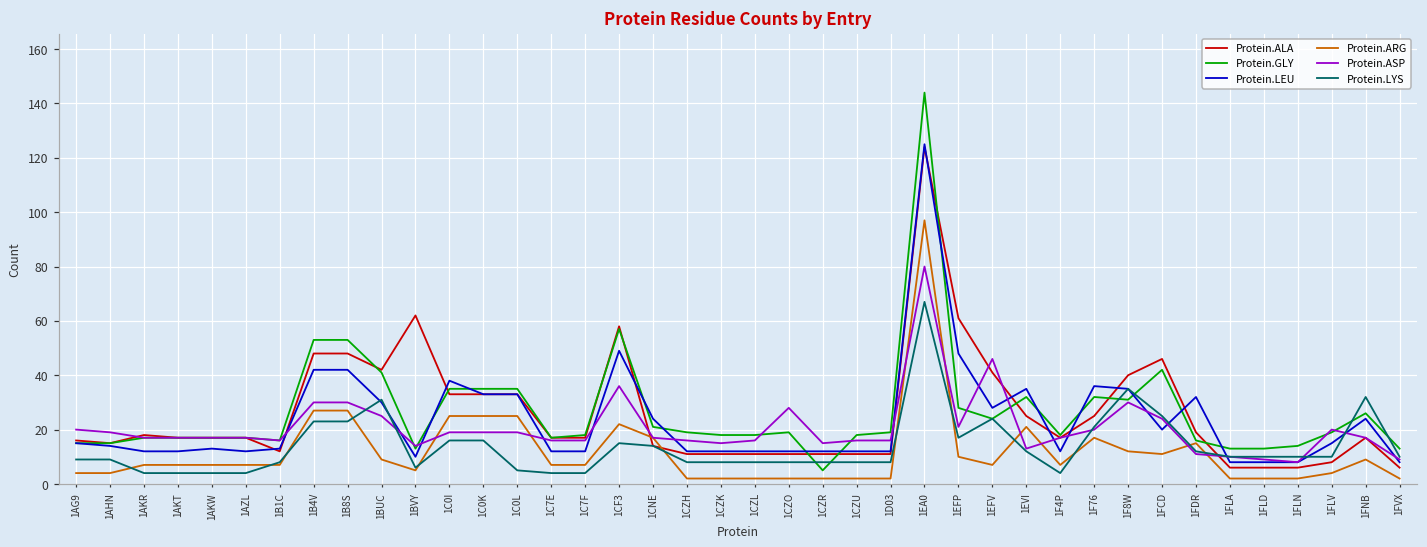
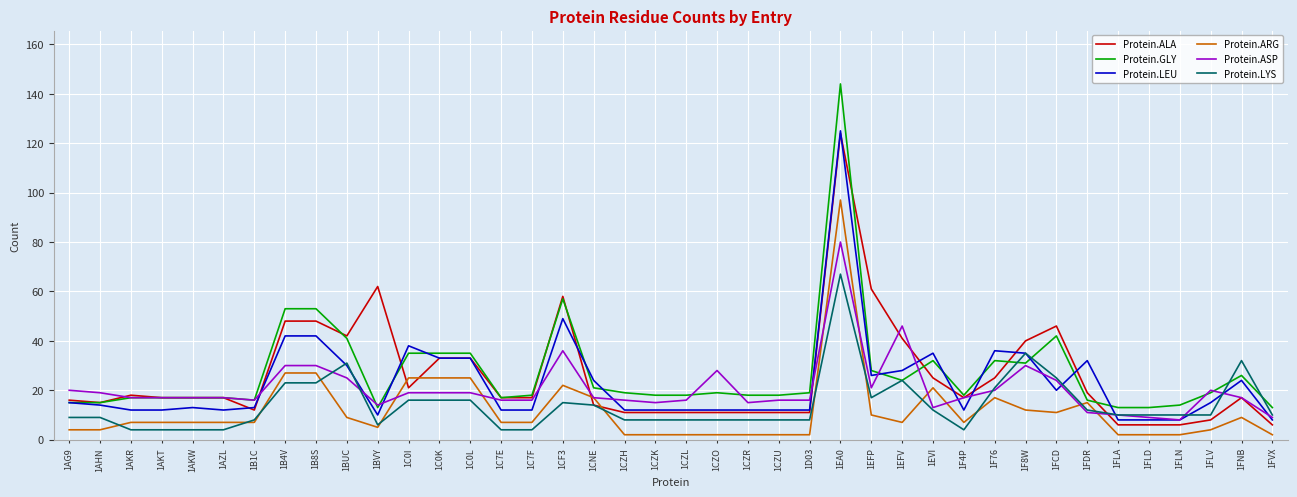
Protein.ALA, 1C0I: 33 -> 21
Protein.LYS, 1C0L: 5 -> 16
Protein.GLY, 1CZR: 5 -> 18
Protein.LEU, 1EFP: 48 -> 26
